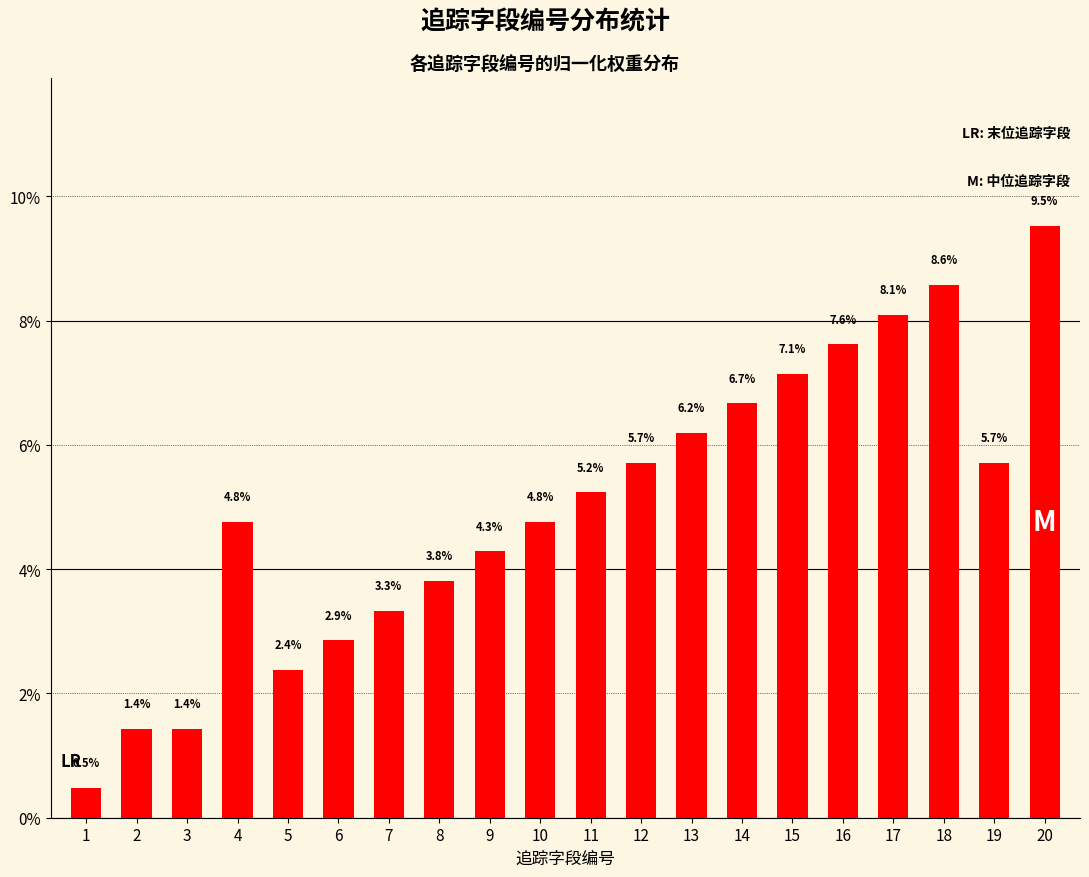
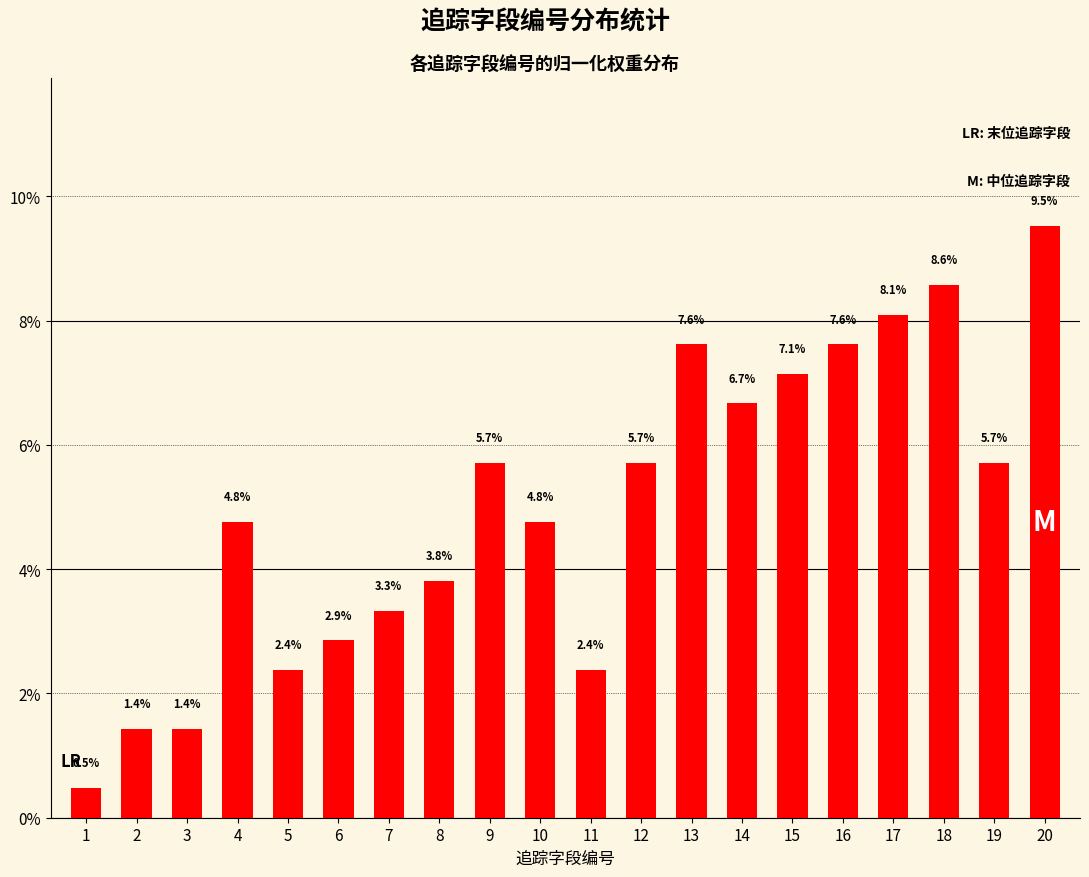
9: 4.3% -> 5.7%
11: 5.2% -> 2.4%
13: 6.2% -> 7.6%
